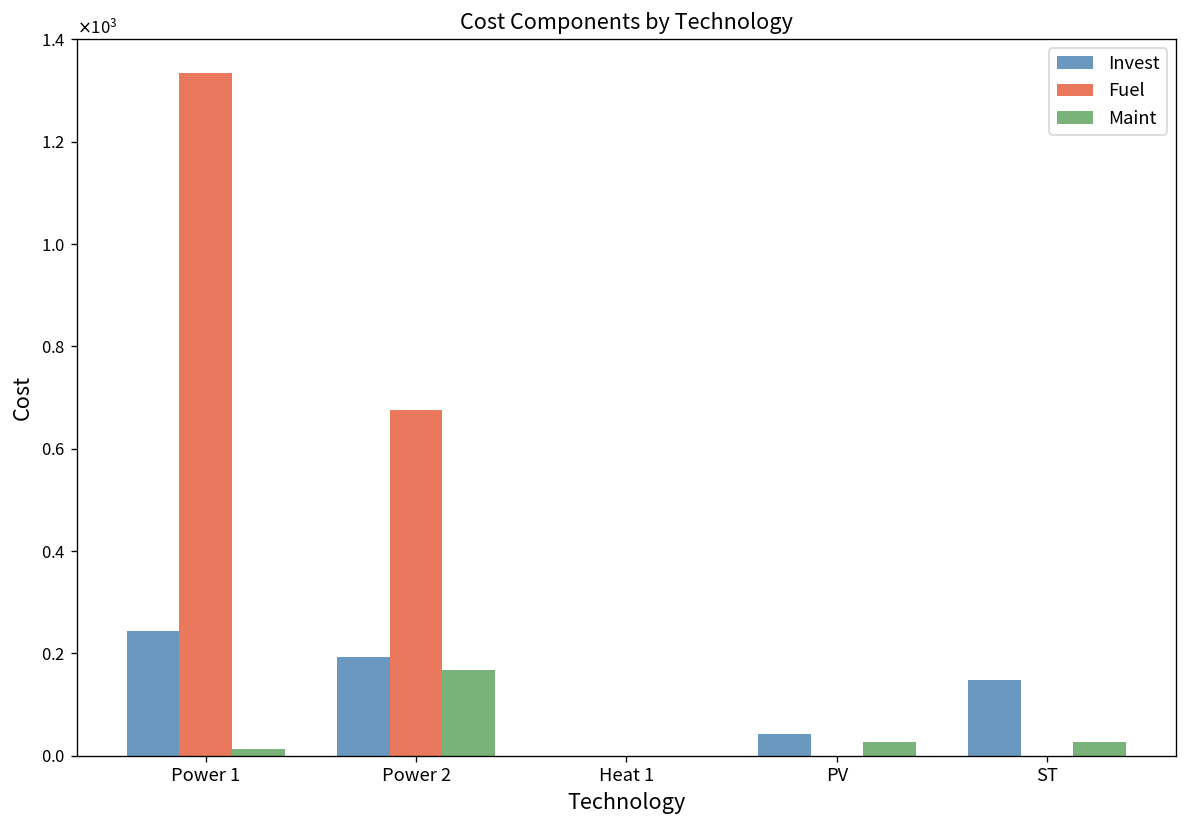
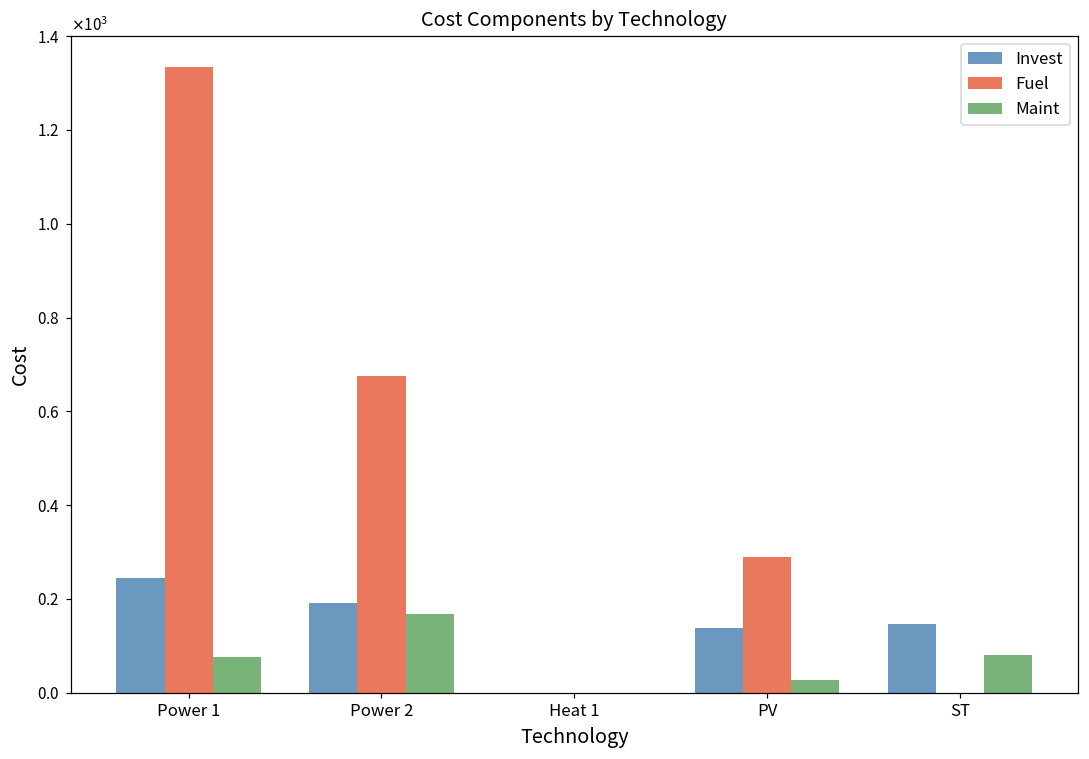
Maint, Power 1: 10 -> 80
Invest, PV: 40 -> 140
Fuel, PV: 0 -> 290
Maint, ST: 30 -> 80
